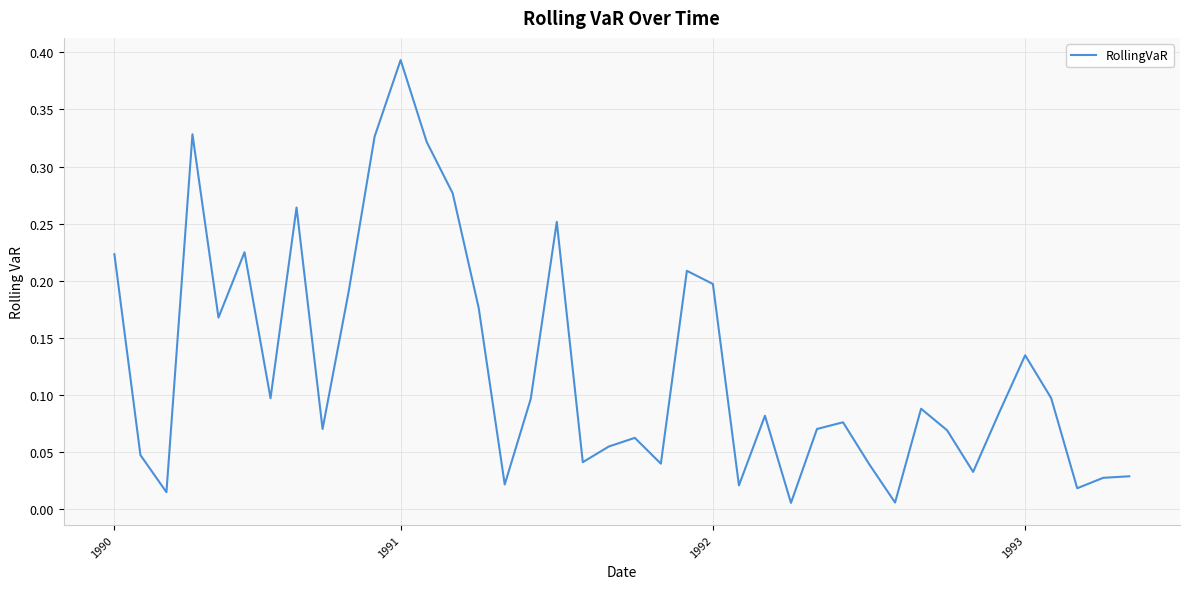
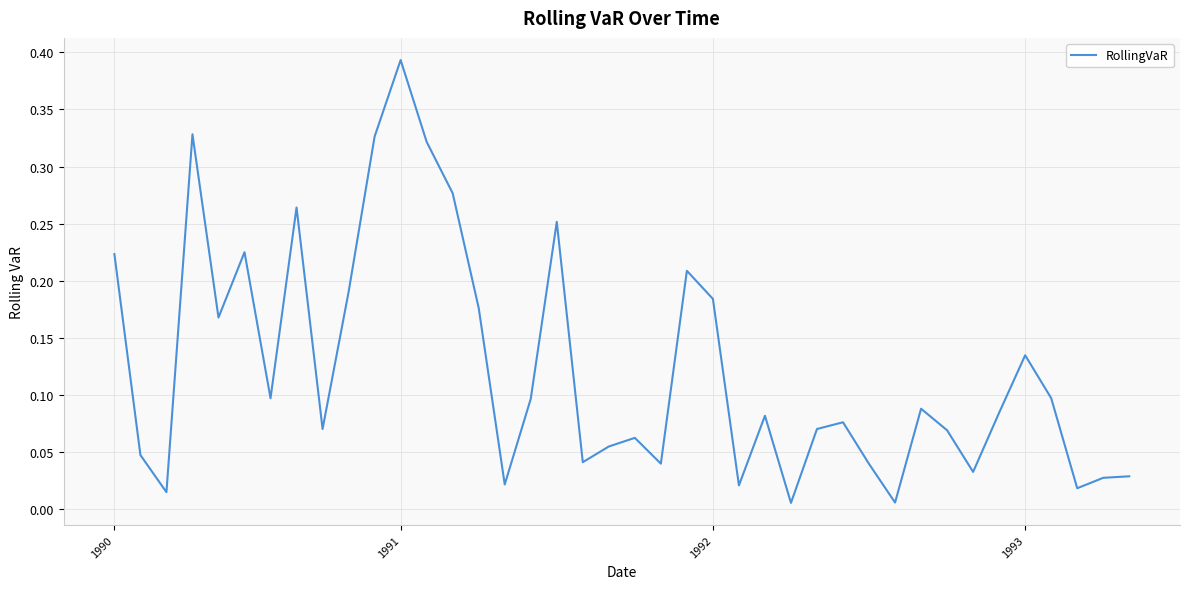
1992: 0.197 -> 0.184
